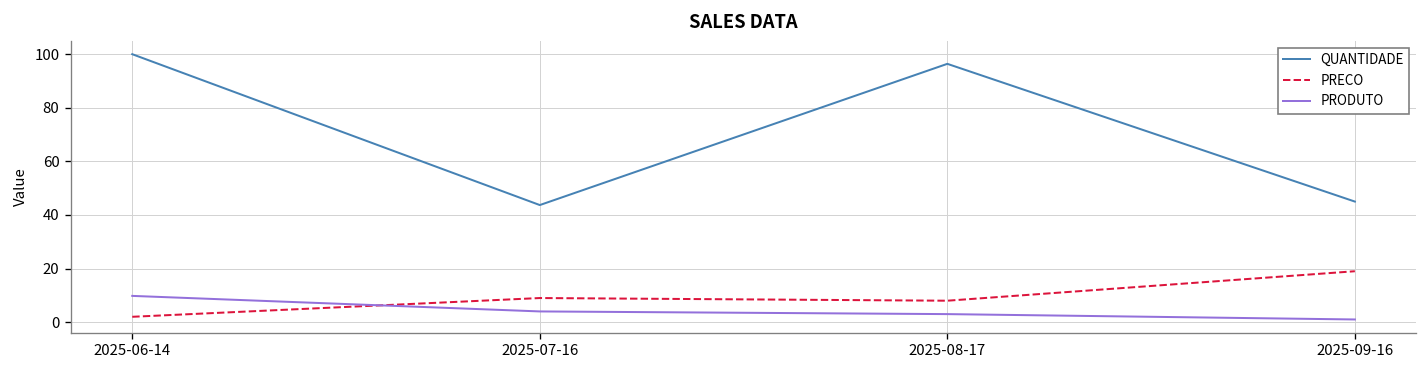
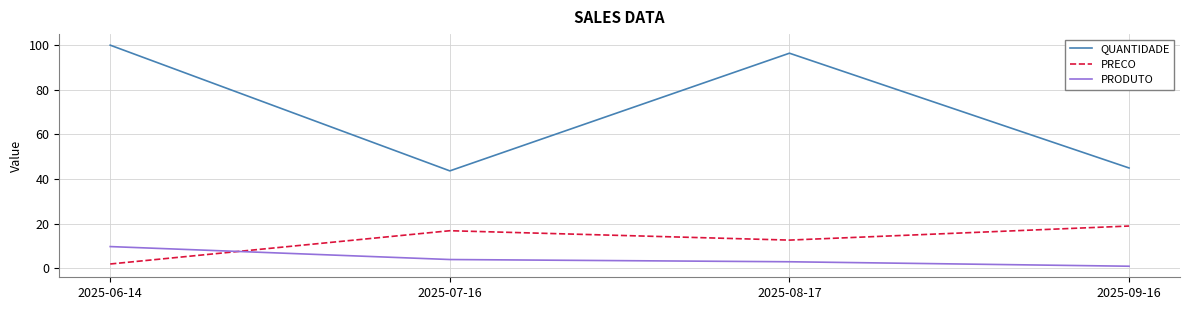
PRECO, 2025-07-16: 9 -> 17
PRECO, 2025-08-17: 8 -> 13
